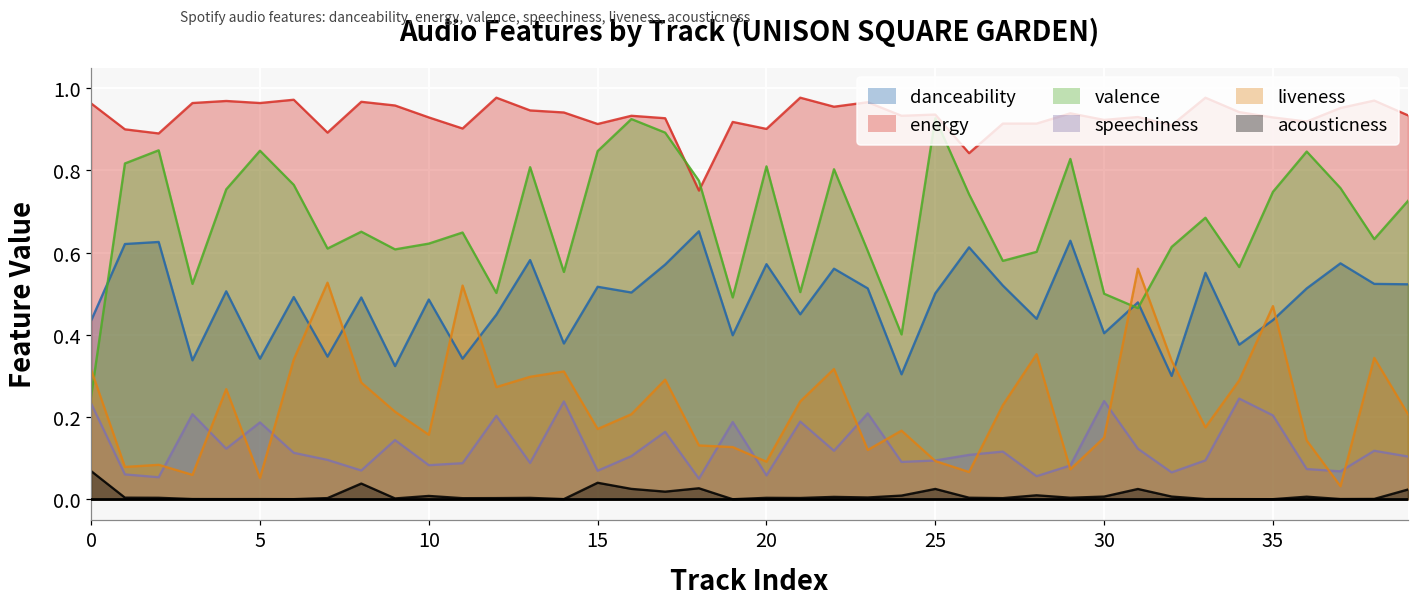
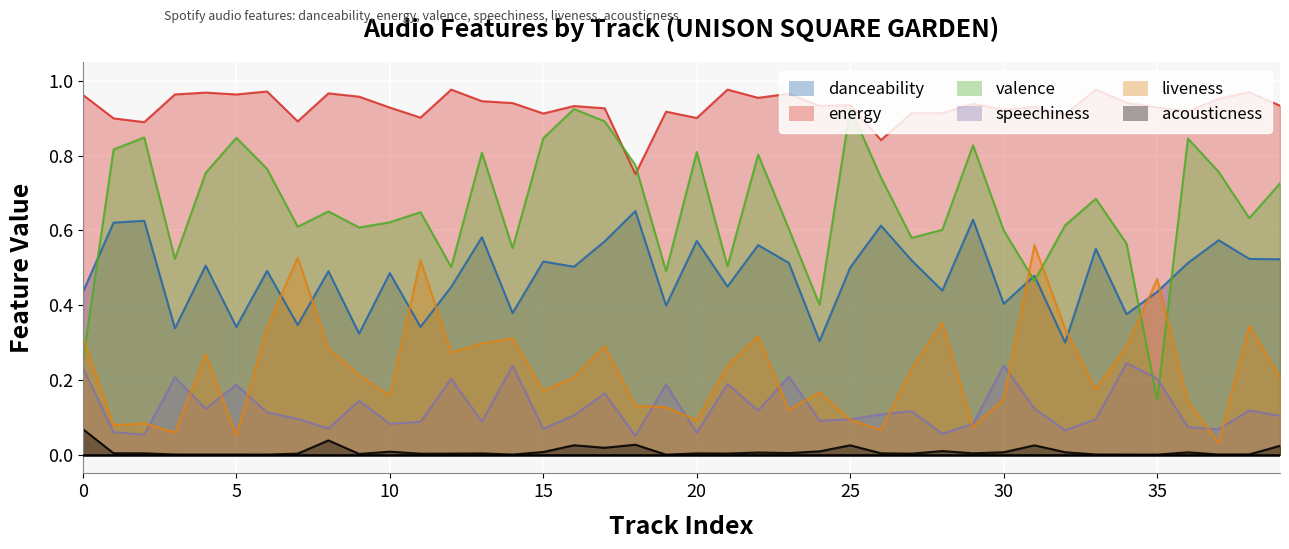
acousticness, 15: 0.04 -> 0.01
valence, 30: 0.5 -> 0.6
valence, 35: 0.75 -> 0.15
